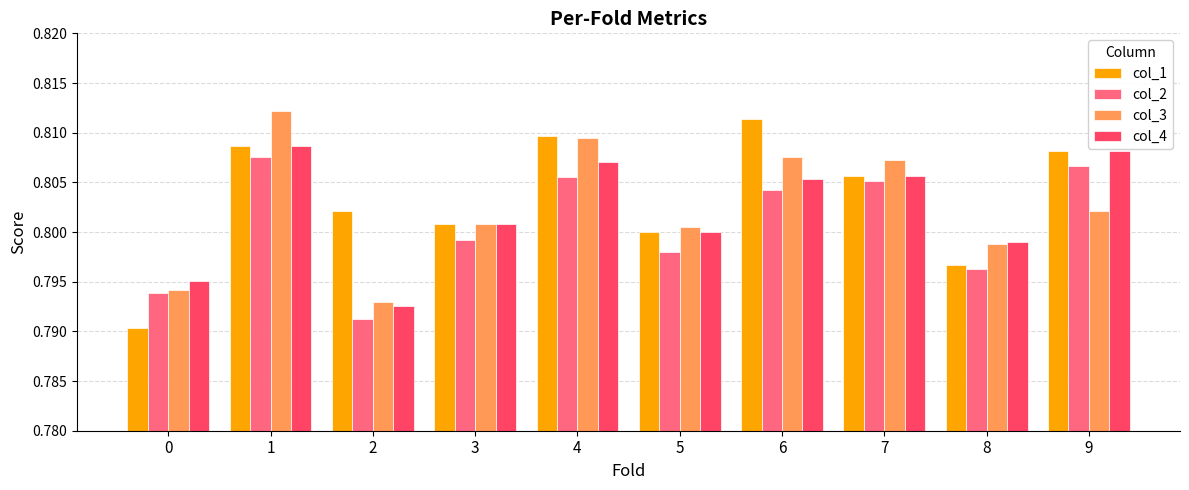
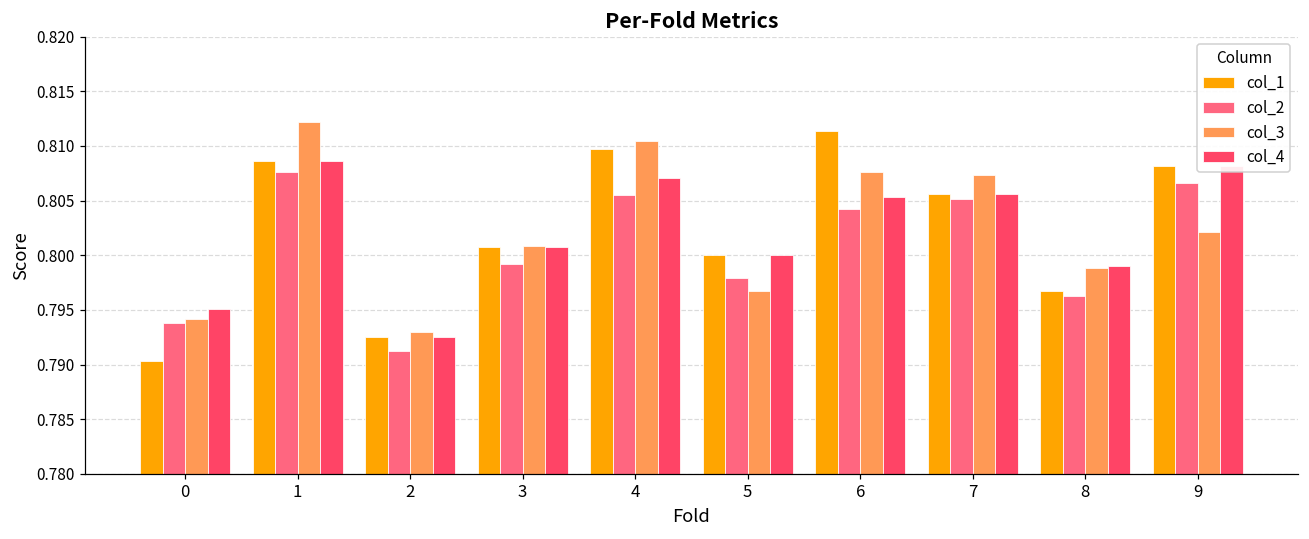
col_1, 2: 0.802 -> 0.793
col_3, 4: 0.809 -> 0.810
col_3, 5: 0.801 -> 0.797
